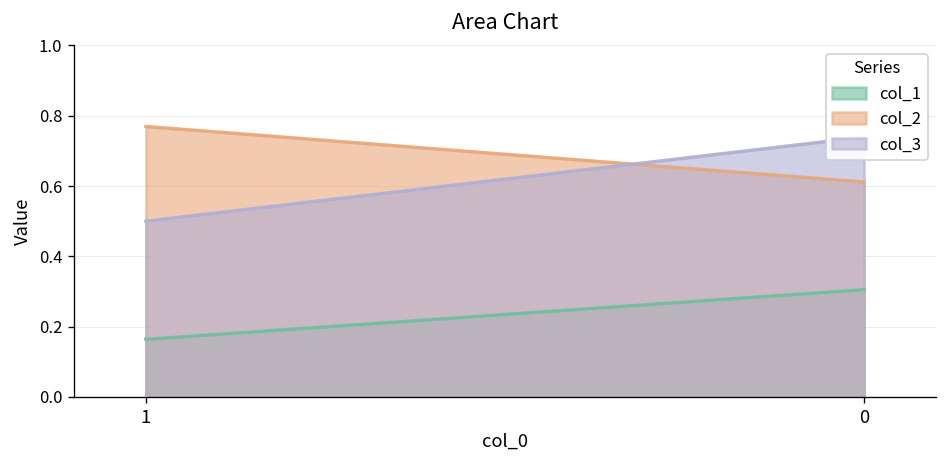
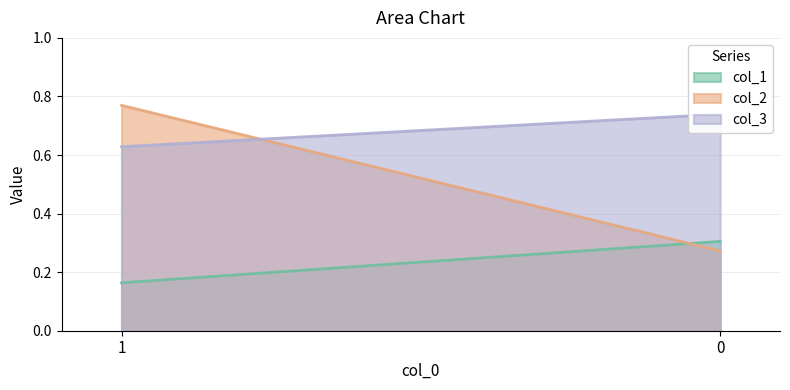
col_3, 1: 0.50 -> 0.63
col_2, 0: 0.61 -> 0.27
